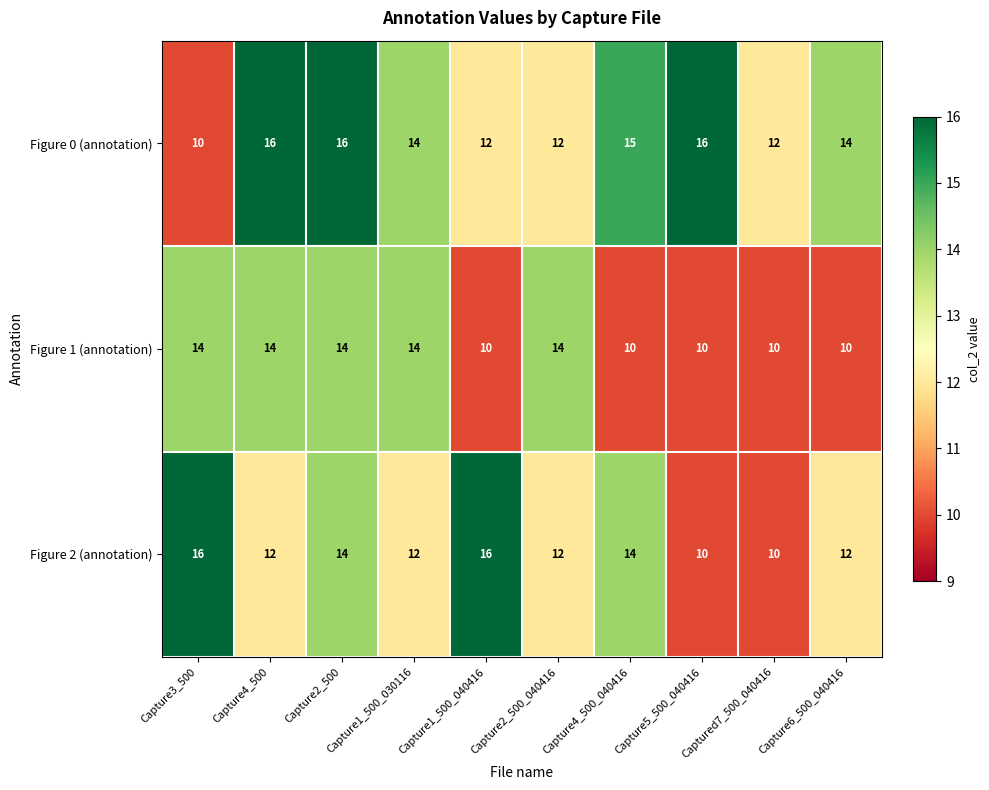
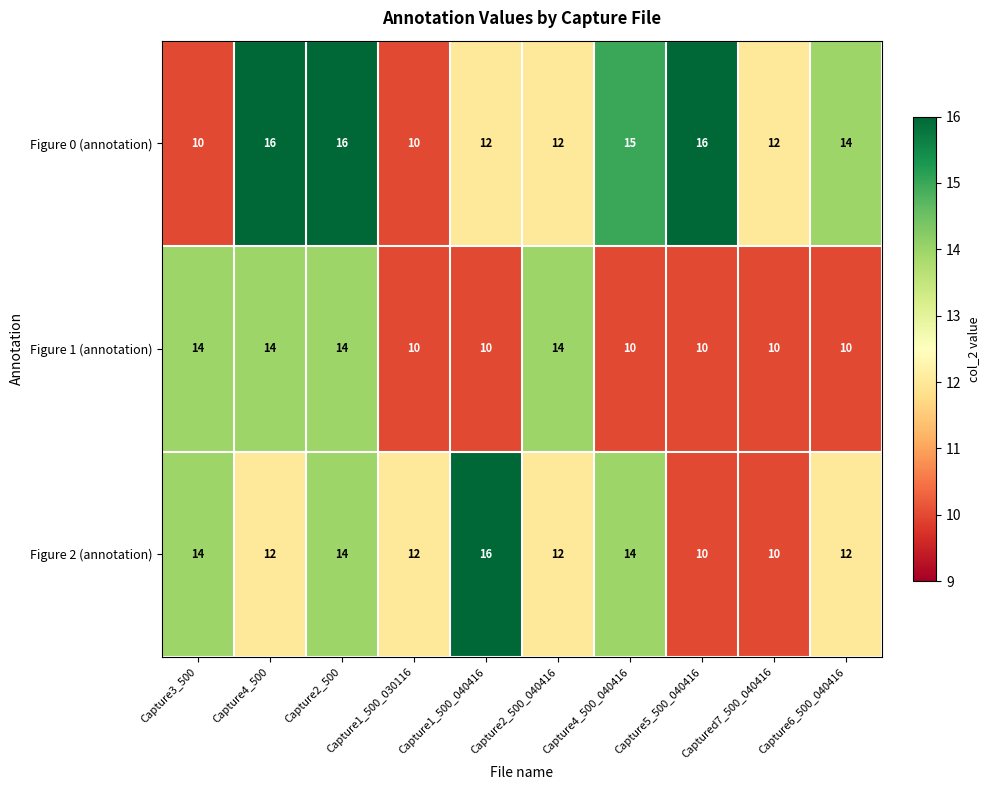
Figure 0 (annotation), Capture1_500_030116: 14 -> 10
Figure 1 (annotation), Capture1_500_030116: 14 -> 10
Figure 2 (annotation), Capture3_500: 16 -> 14
